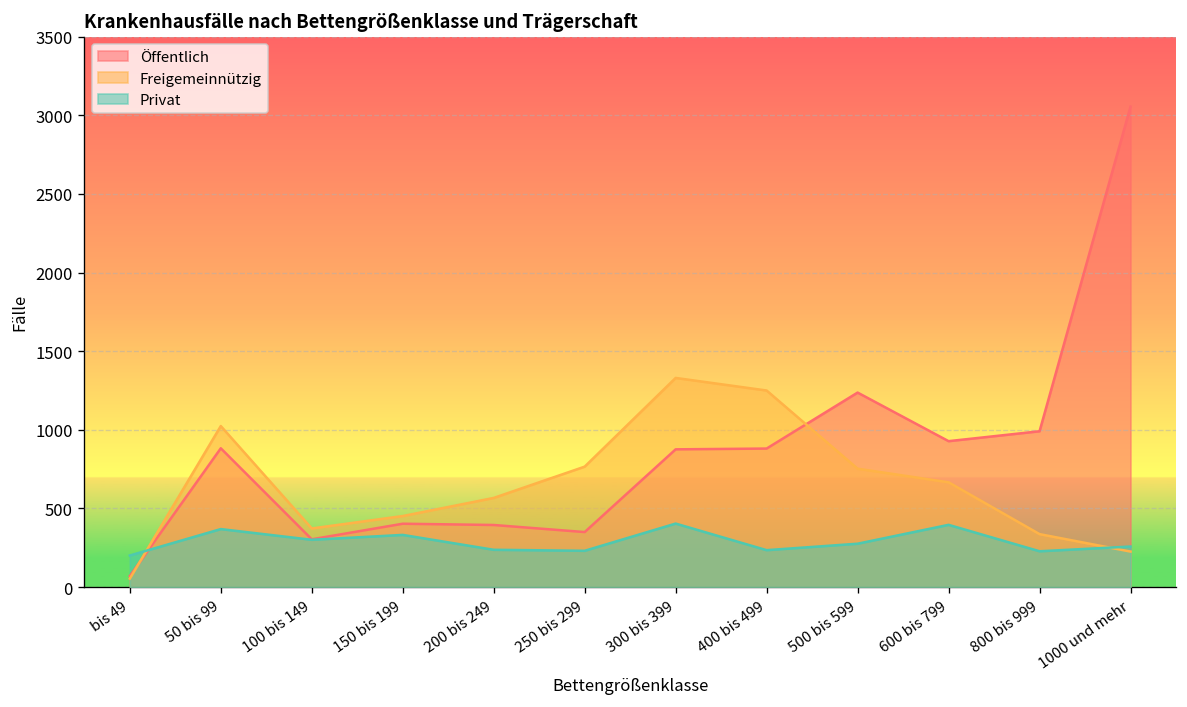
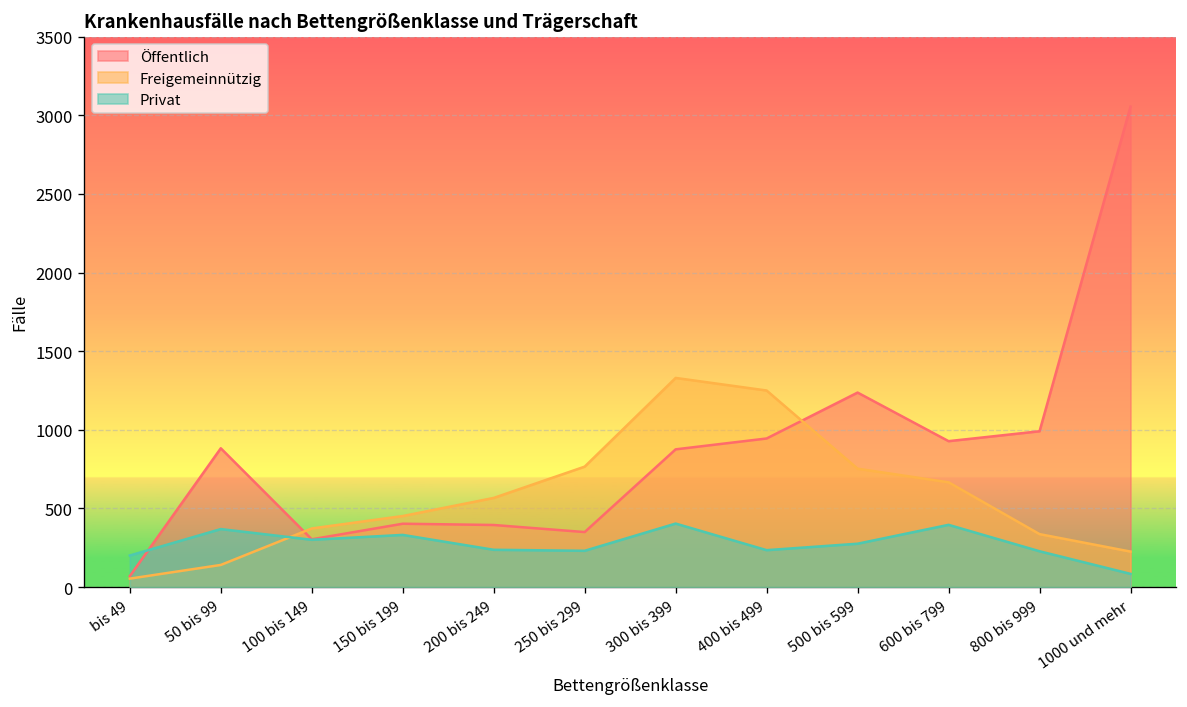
Freigemeinnützig, 50 bis 99: 1020 -> 140
Öffentlich, 400 bis 499: 880 -> 950
Privat, 1000 und mehr: 260 -> 80
